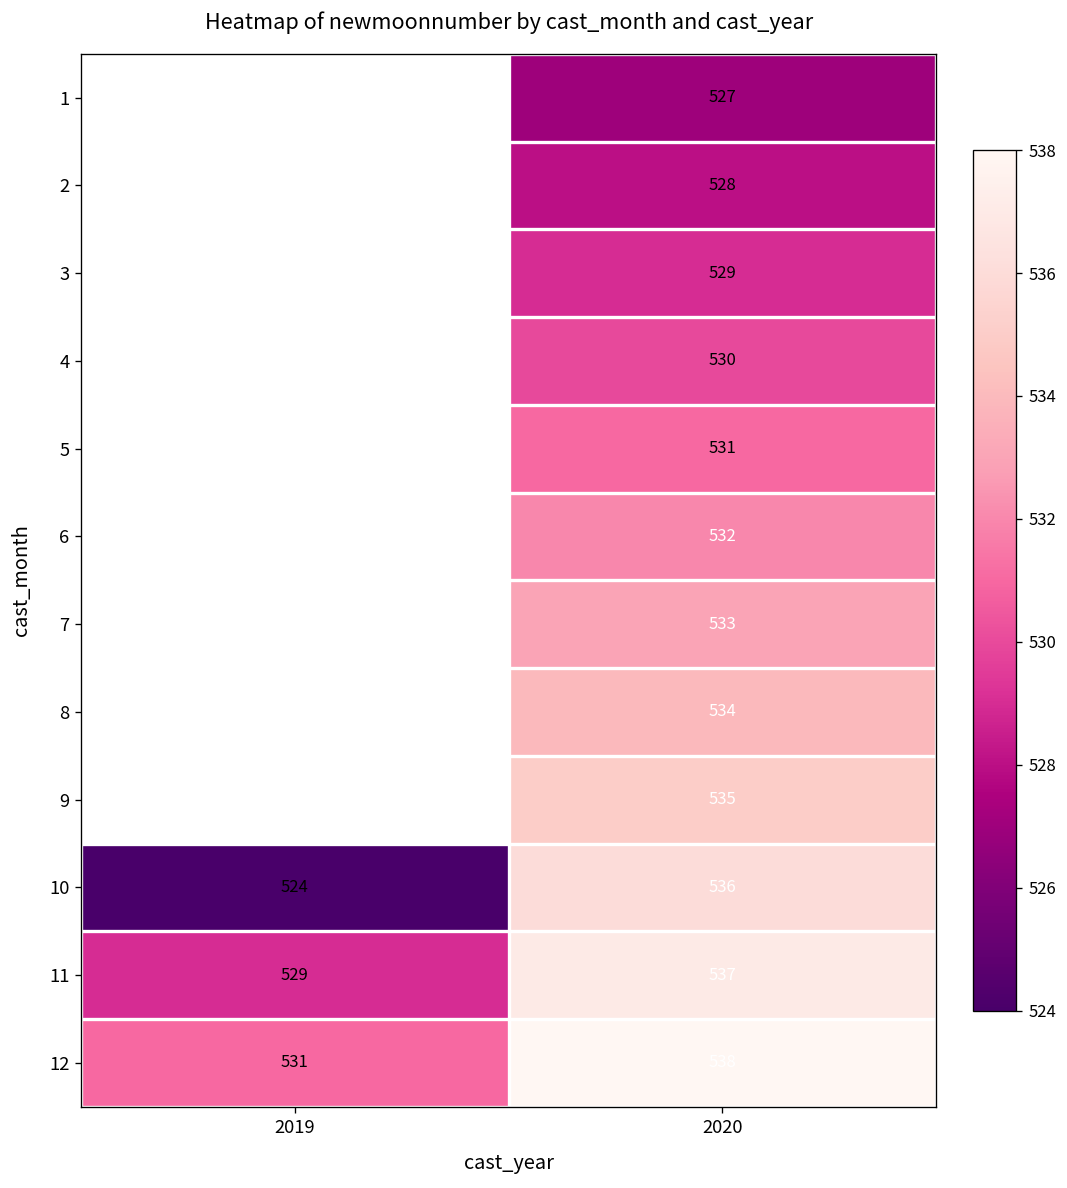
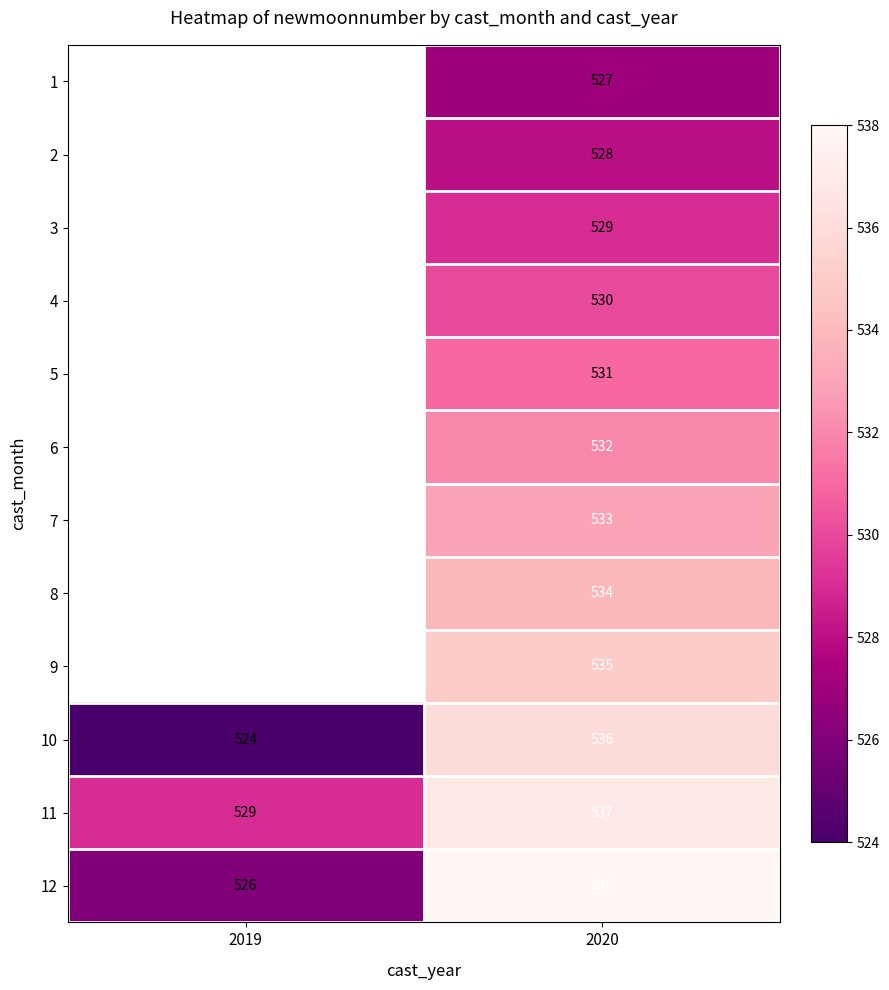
12, 2019: 531 -> 526
